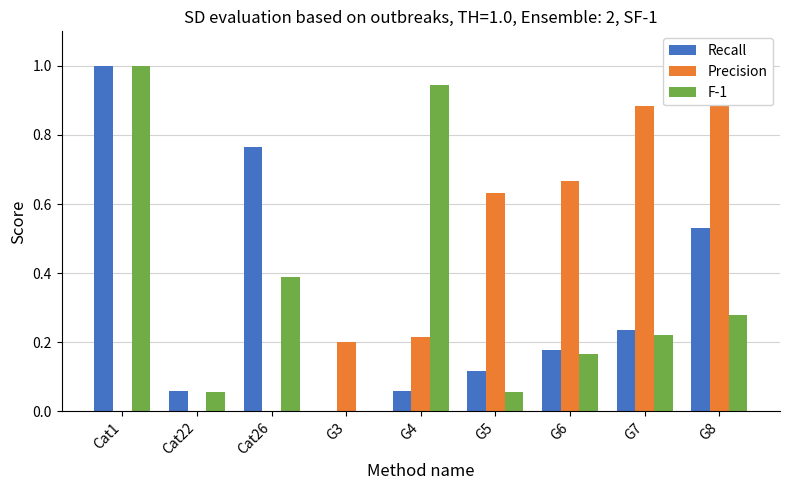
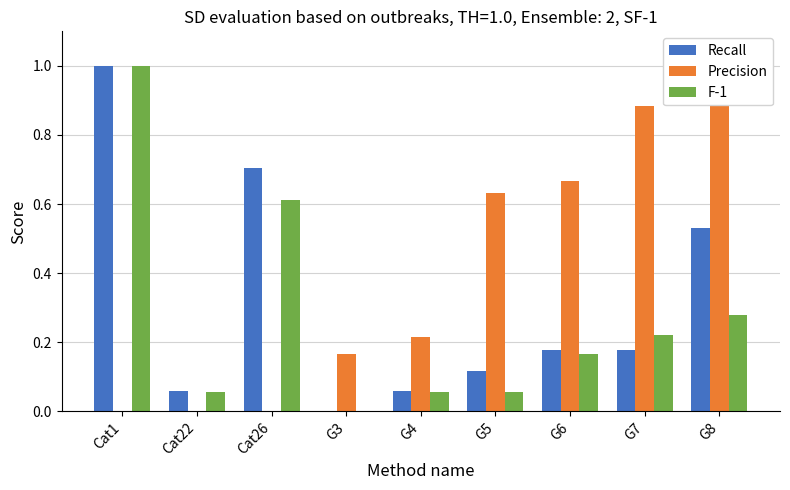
Recall, Cat26: 0.76 -> 0.71
F-1, Cat26: 0.39 -> 0.61
Precision, G3: 0.20 -> 0.17
F-1, G4: 0.94 -> 0.06
Recall, G7: 0.24 -> 0.18
